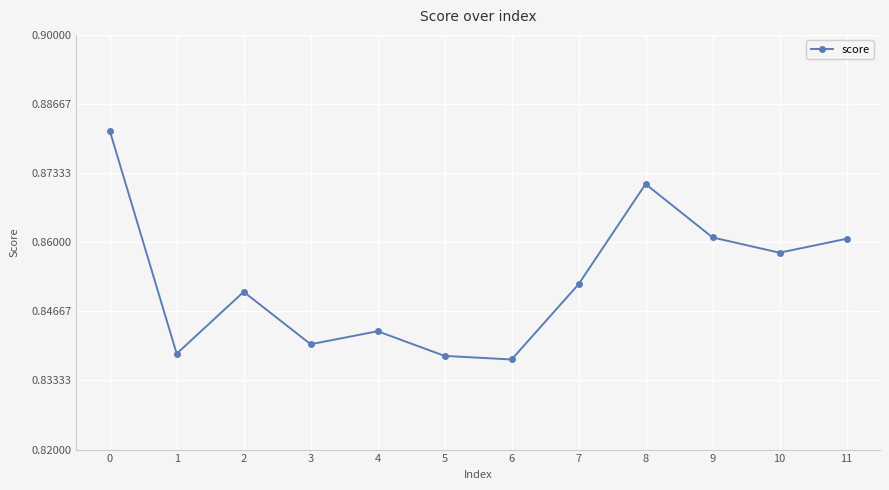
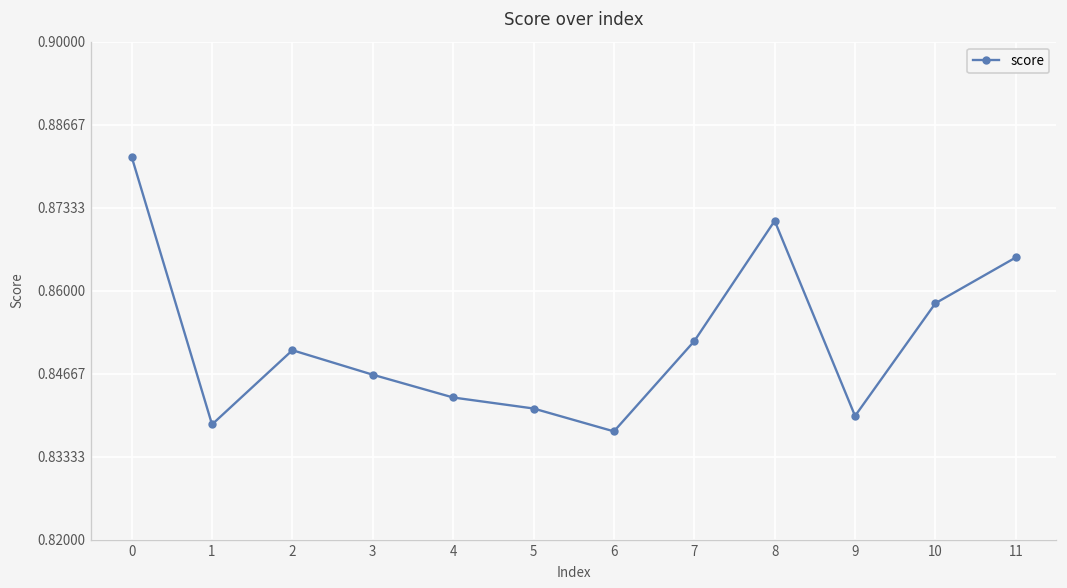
3: 0.840 -> 0.846
5: 0.838 -> 0.841
9: 0.861 -> 0.840
11: 0.861 -> 0.865
